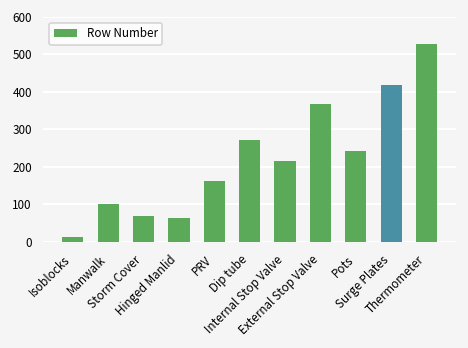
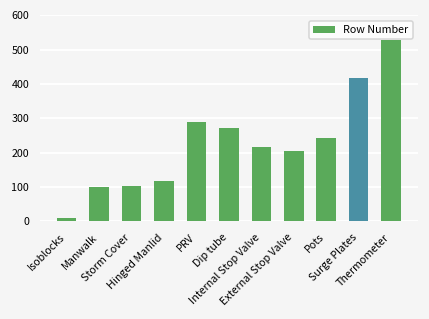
Storm Cover: 70 -> 100
Hinged Manlid: 60 -> 120
PRV: 160 -> 290
External Stop Valve: 370 -> 210
